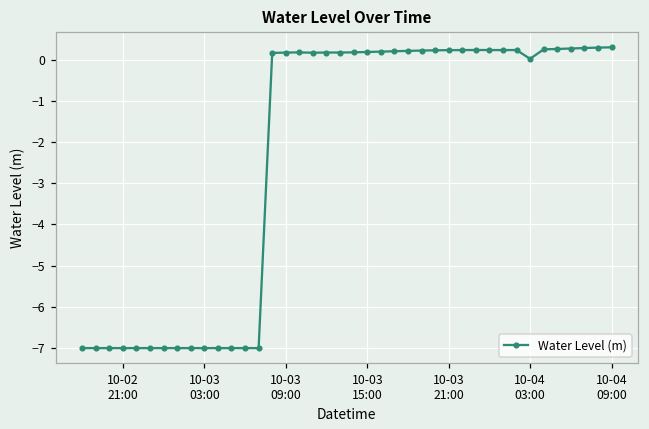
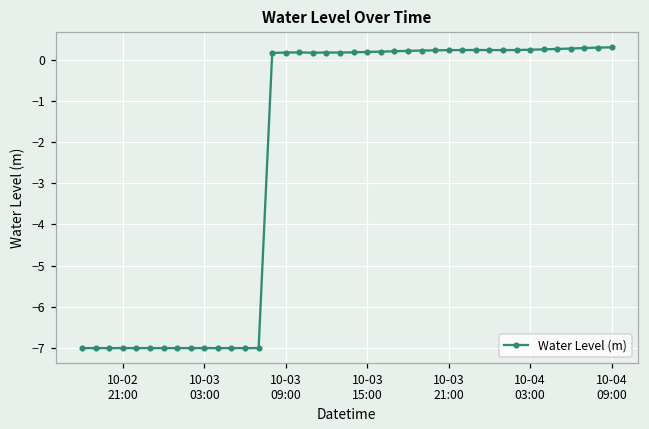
10-04 03:00: 0.0 -> 0.2
